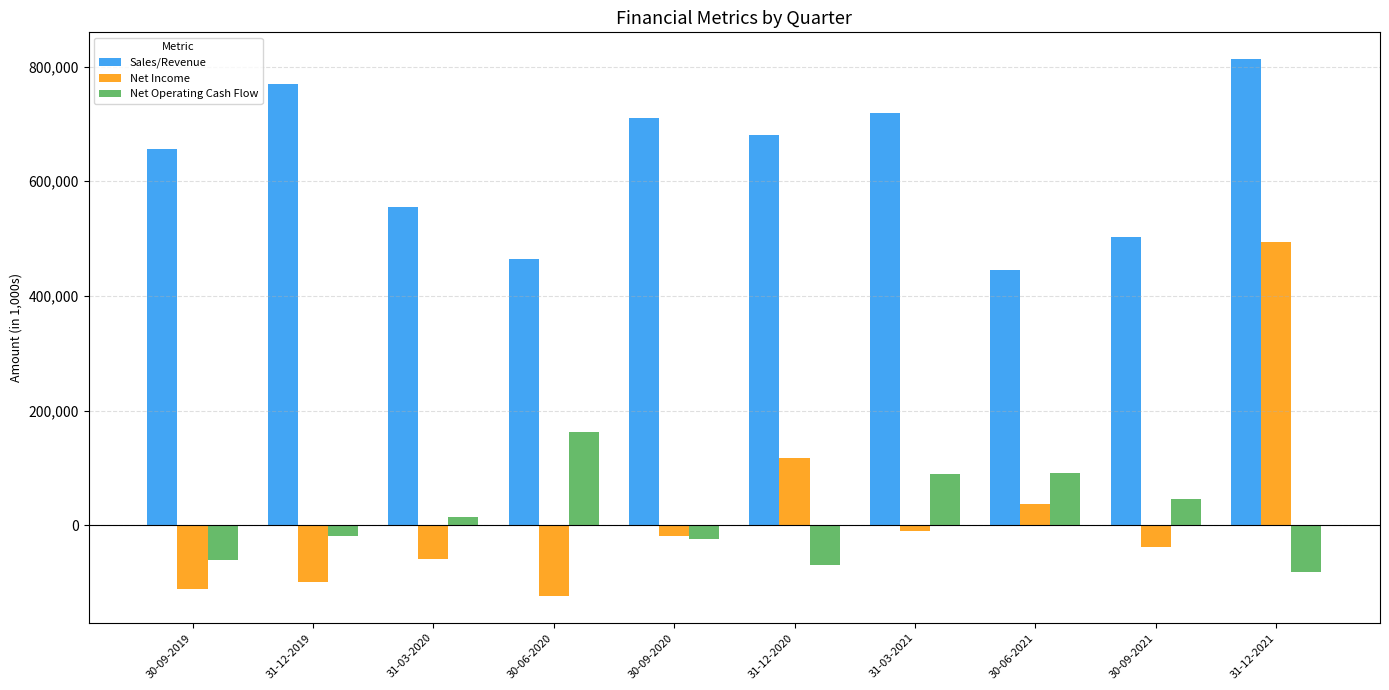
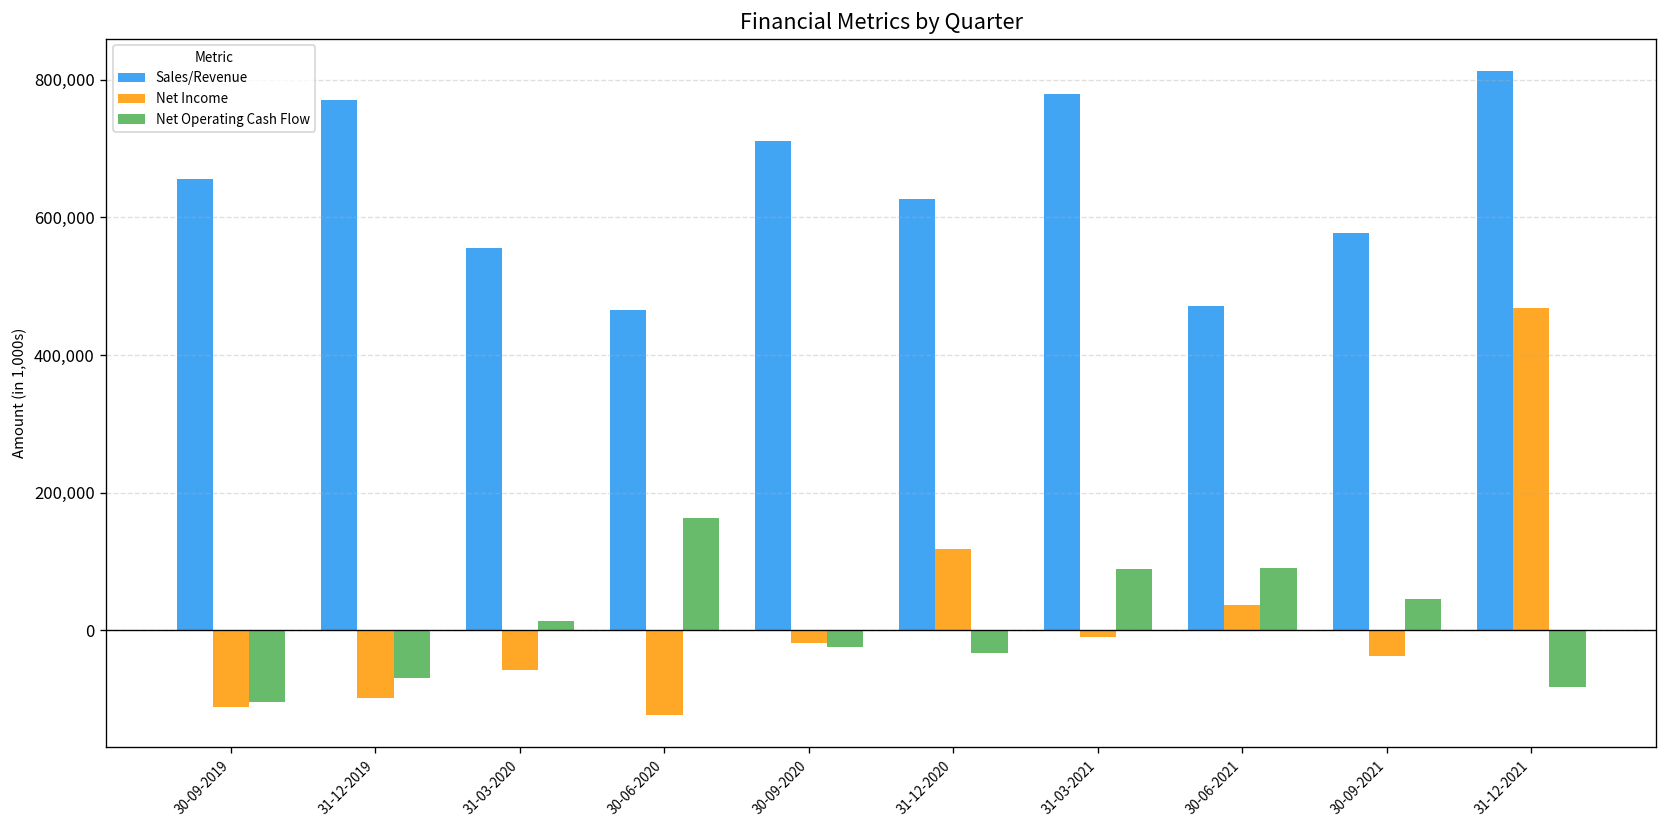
Net Operating Cash Flow, 30-09-2019: -60,000 -> -100,000
Net Operating Cash Flow, 31-12-2019: -20,000 -> -70,000
Sales/Revenue, 31-12-2020: 680,000 -> 630,000
Net Operating Cash Flow, 31-12-2020: -70,000 -> -30,000
Sales/Revenue, 31-03-2021: 720,000 -> 780,000
Sales/Revenue, 30-06-2021: 450,000 -> 470,000
Sales/Revenue, 30-09-2021: 500,000 -> 580,000
Net Income, 31-12-2021: 490,000 -> 470,000
